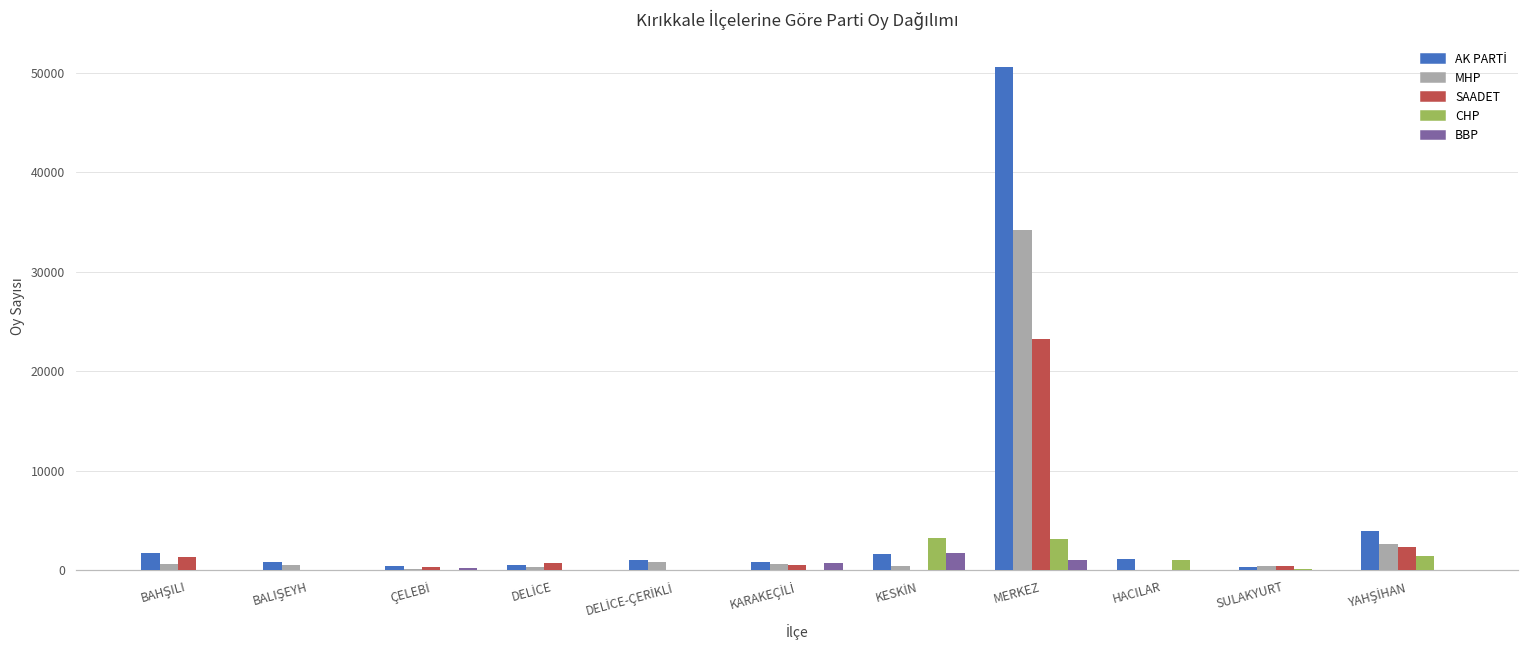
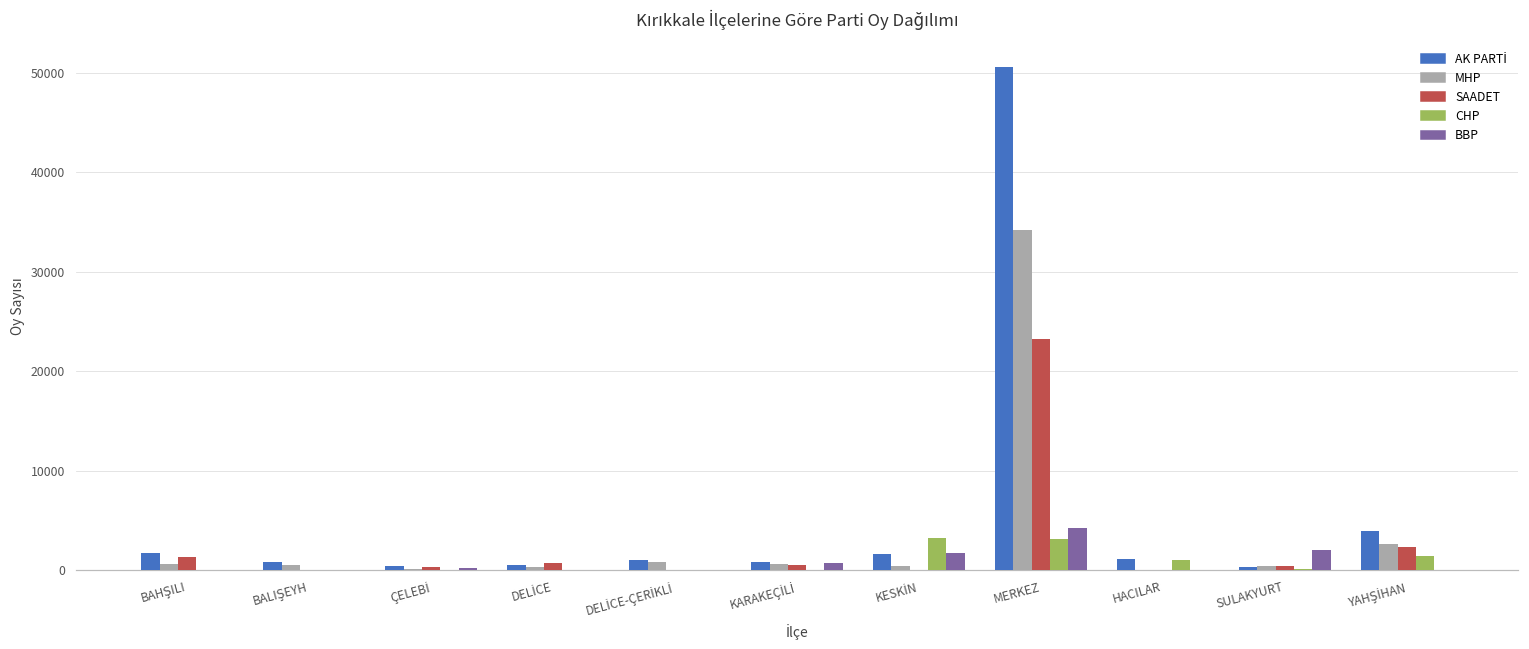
BBP, MERKEZ: 1000 -> 4000
BBP, SULAKYURT: 0 -> 2000
